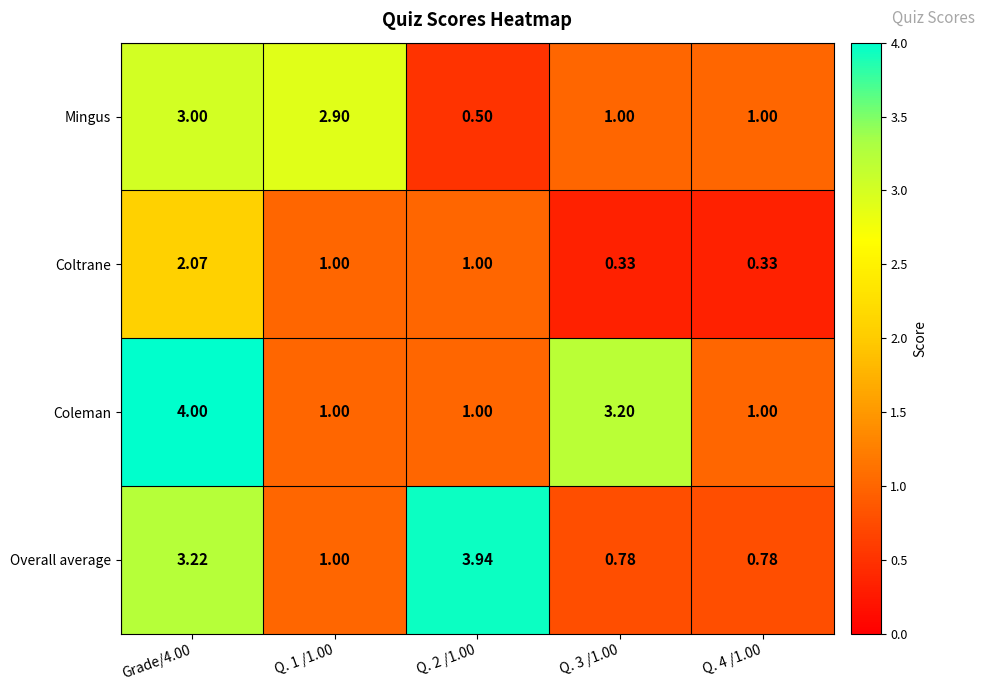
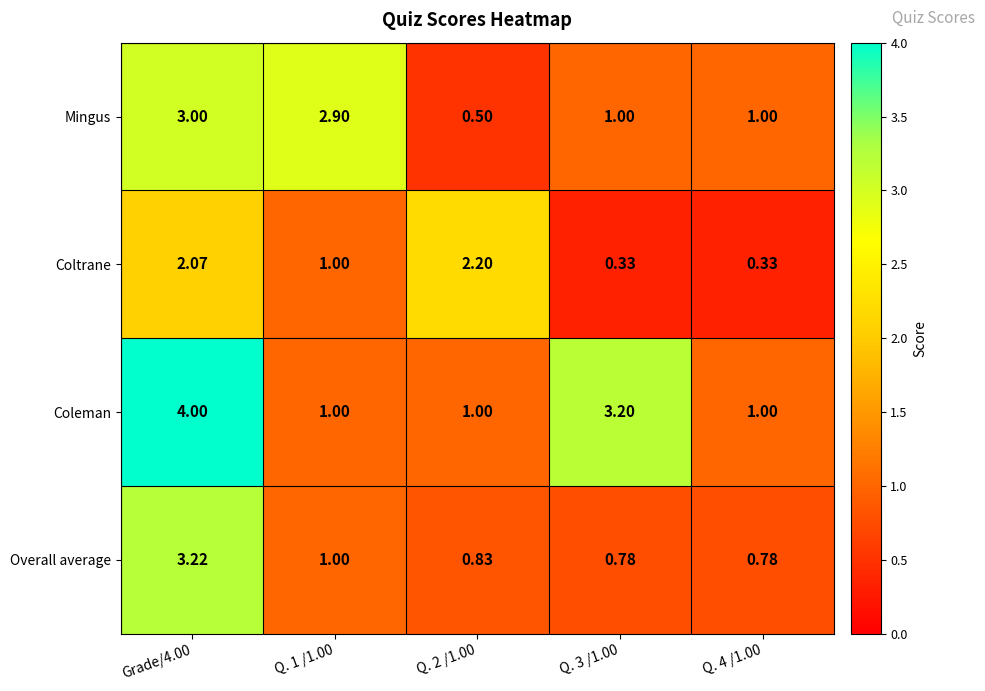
Coltrane, Q. 2 /1.00: 1.00 -> 2.20
Overall average, Q. 2 /1.00: 3.94 -> 0.83
